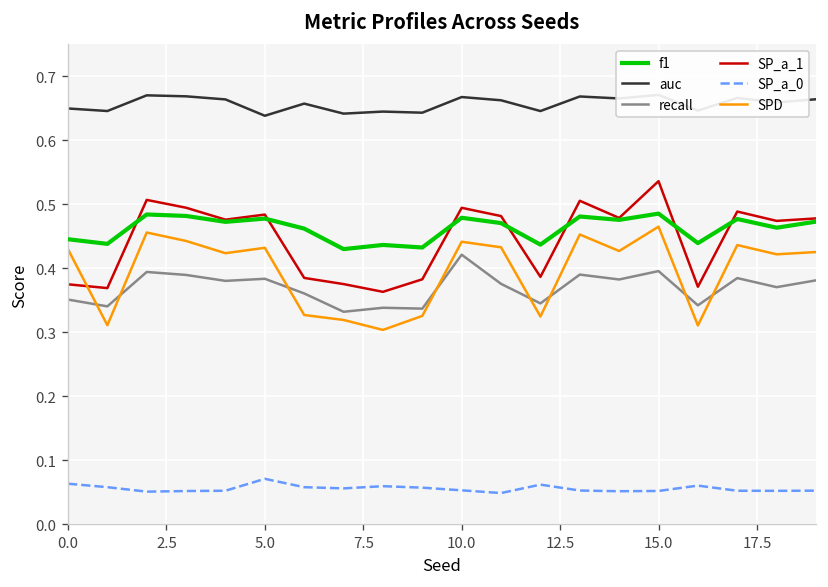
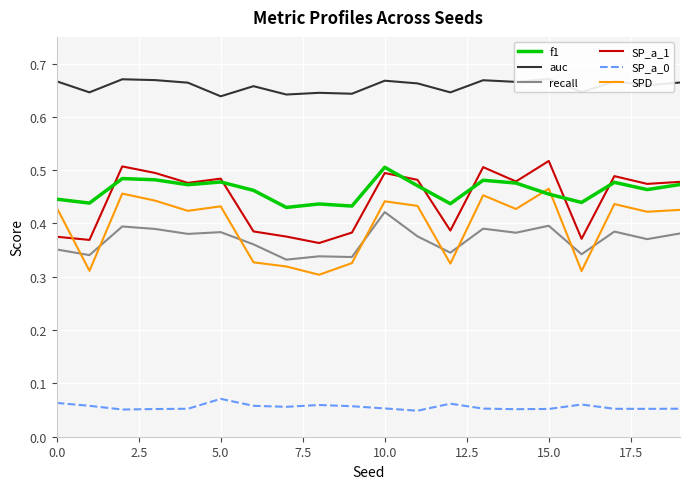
auc, 0.0: 0.65 -> 0.67
f1, 10.0: 0.48 -> 0.51
f1, 15.0: 0.49 -> 0.46
SP_a_1, 15.0: 0.54 -> 0.52
